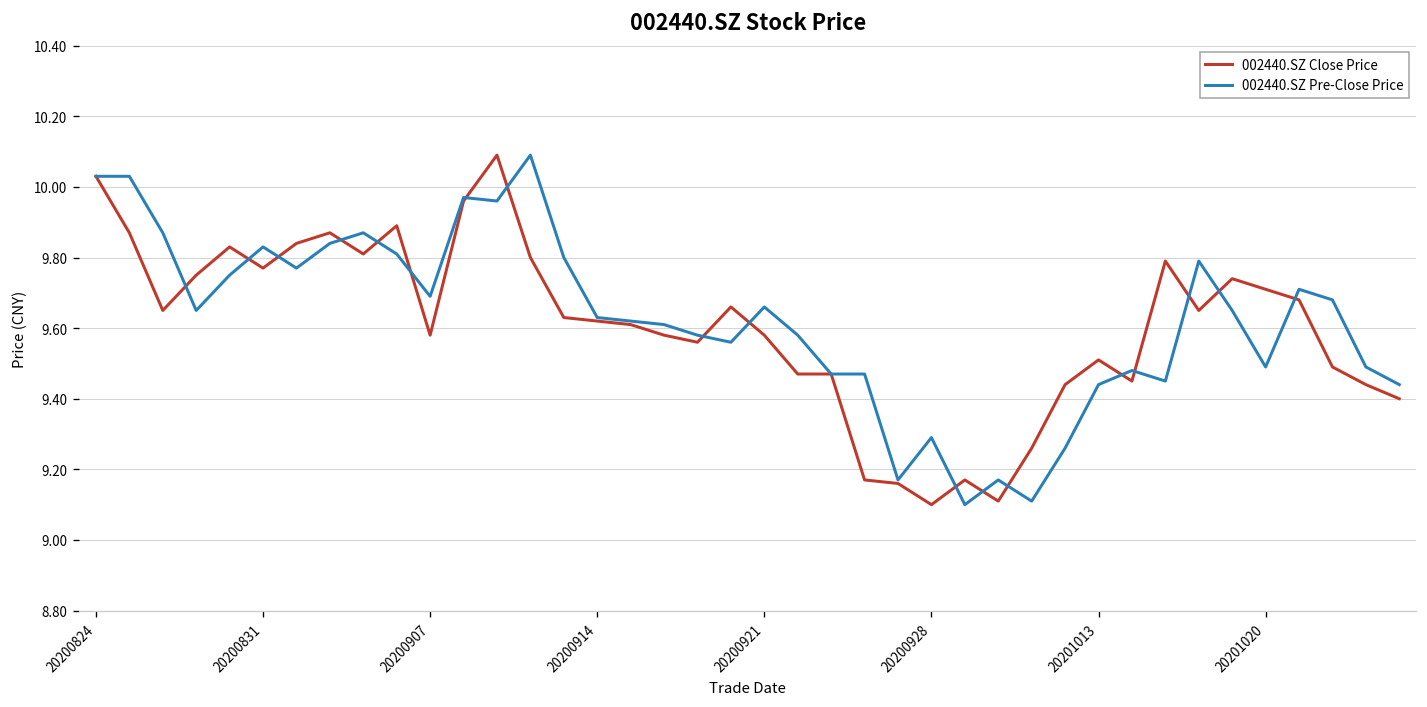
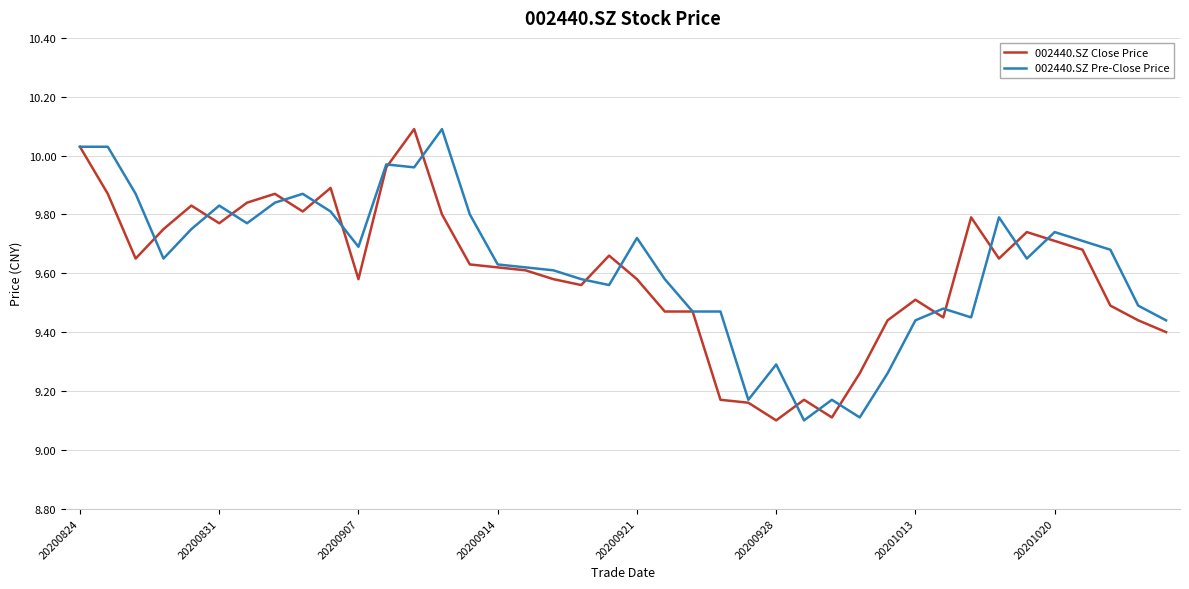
002440.SZ Pre-Close Price, 20200921: 9.66 -> 9.72
002440.SZ Pre-Close Price, 20201020: 9.49 -> 9.74
